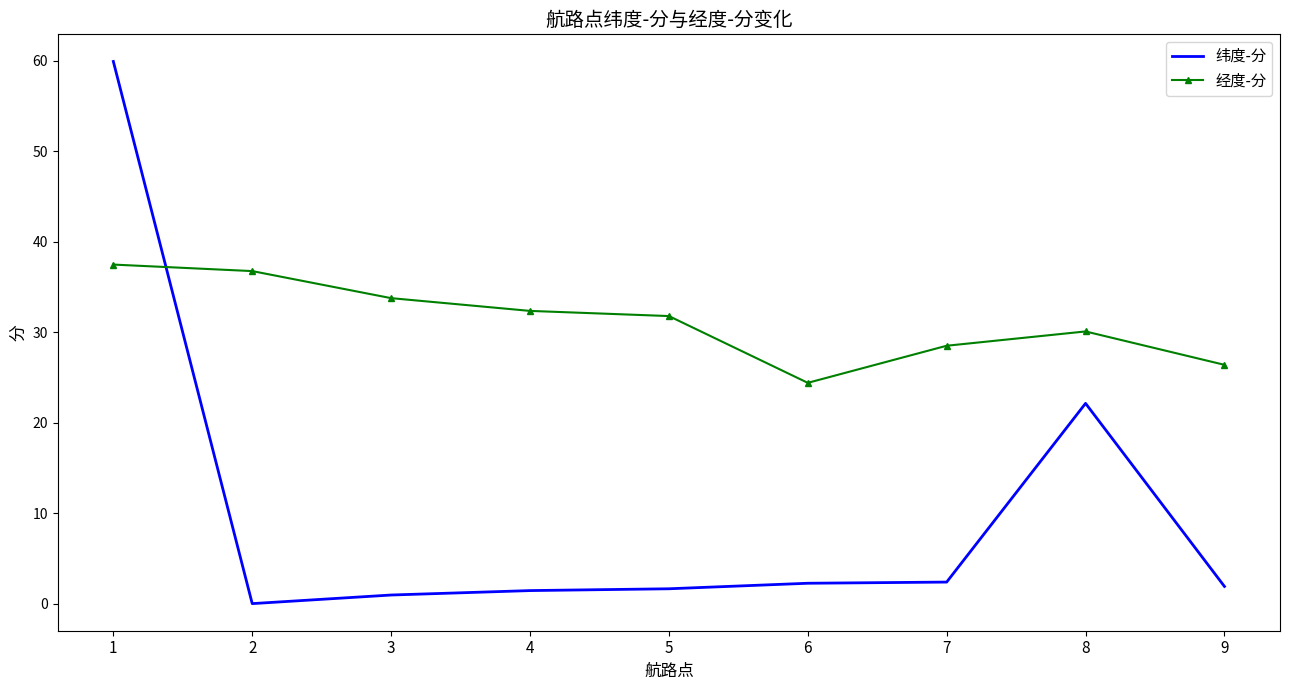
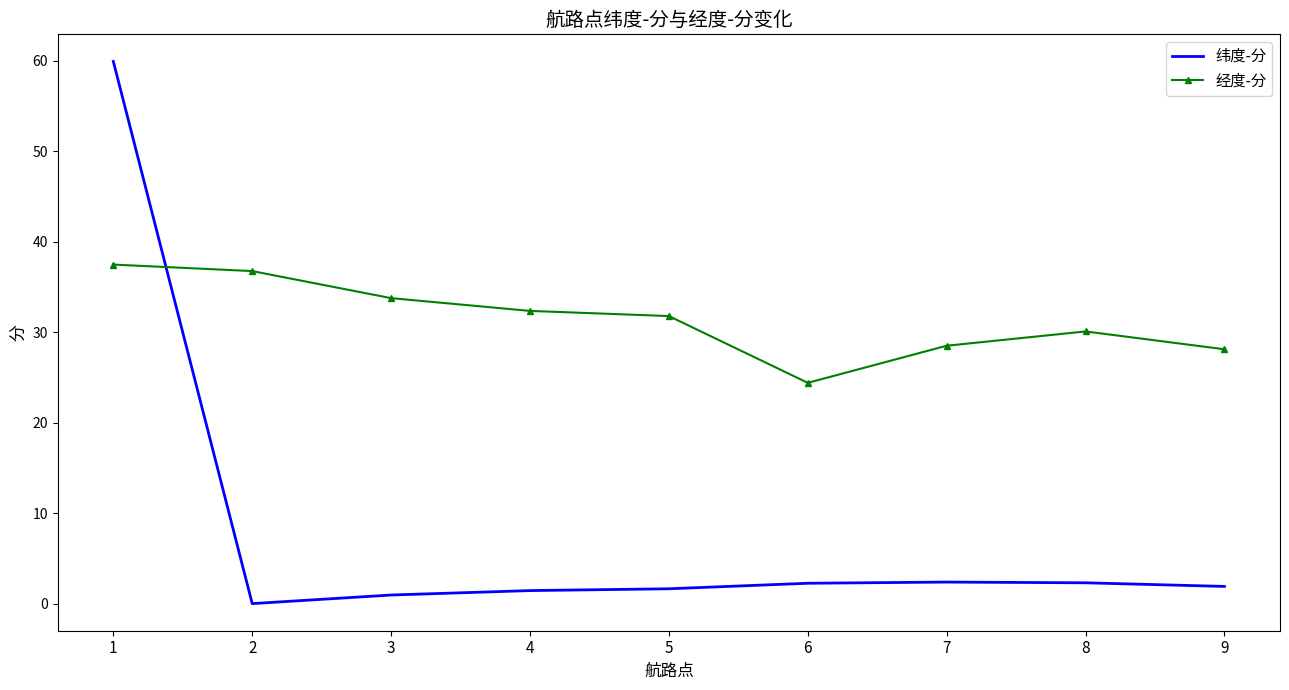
纬度-分, 8: 22 -> 2
经度-分, 9: 26 -> 28
